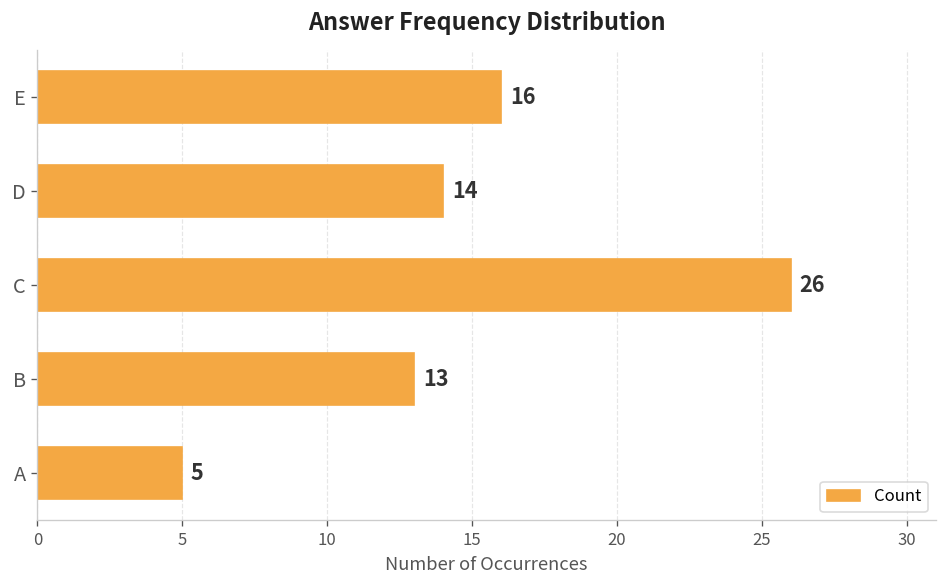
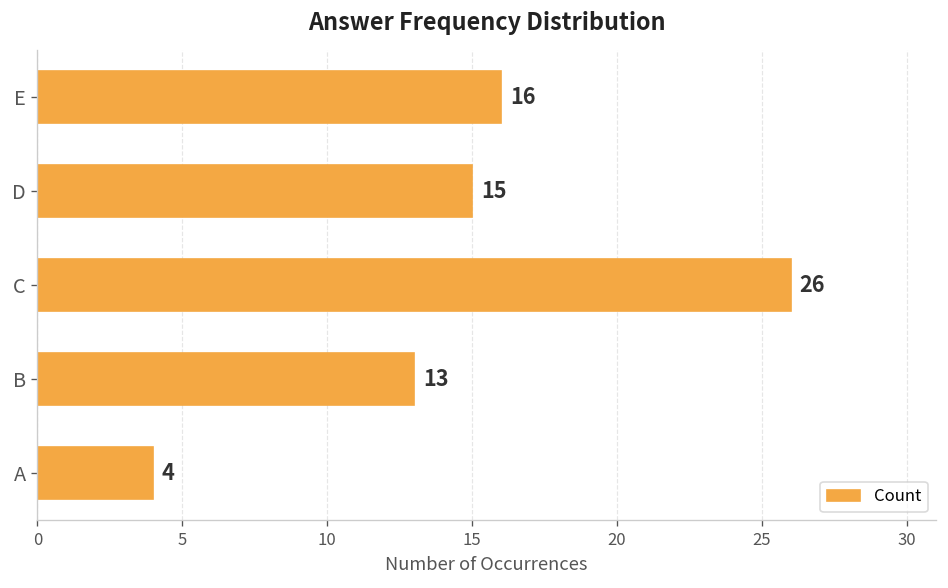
D: 14 -> 15
A: 5 -> 4
